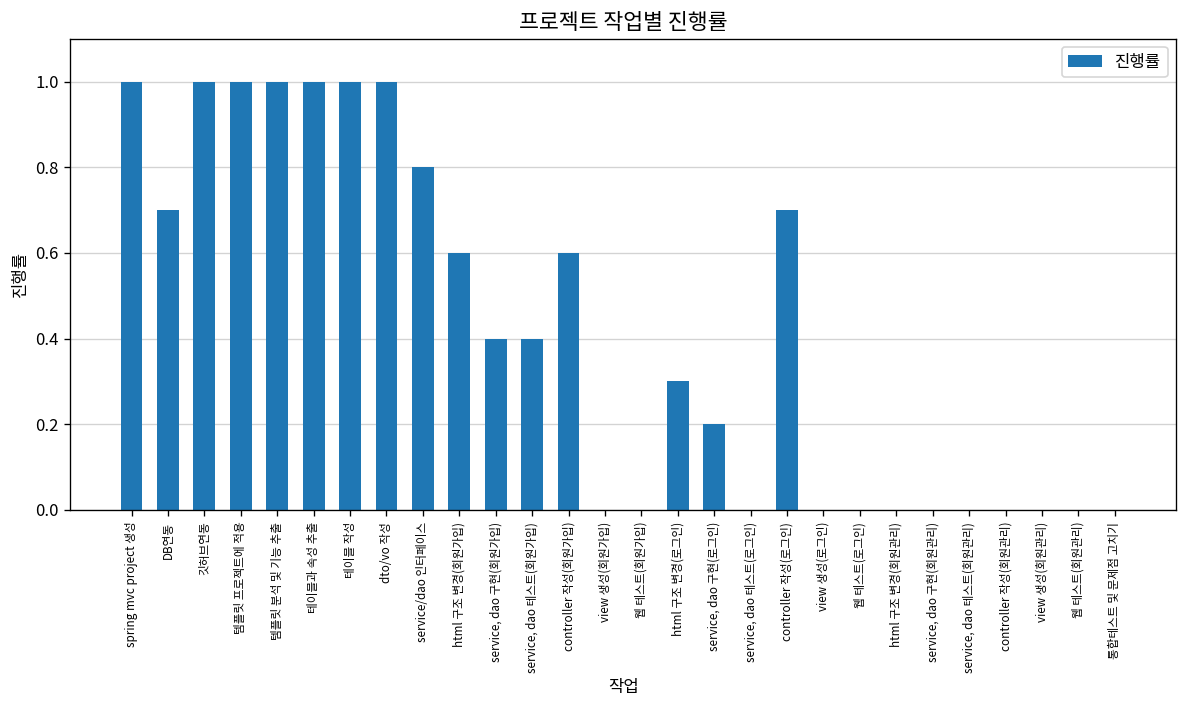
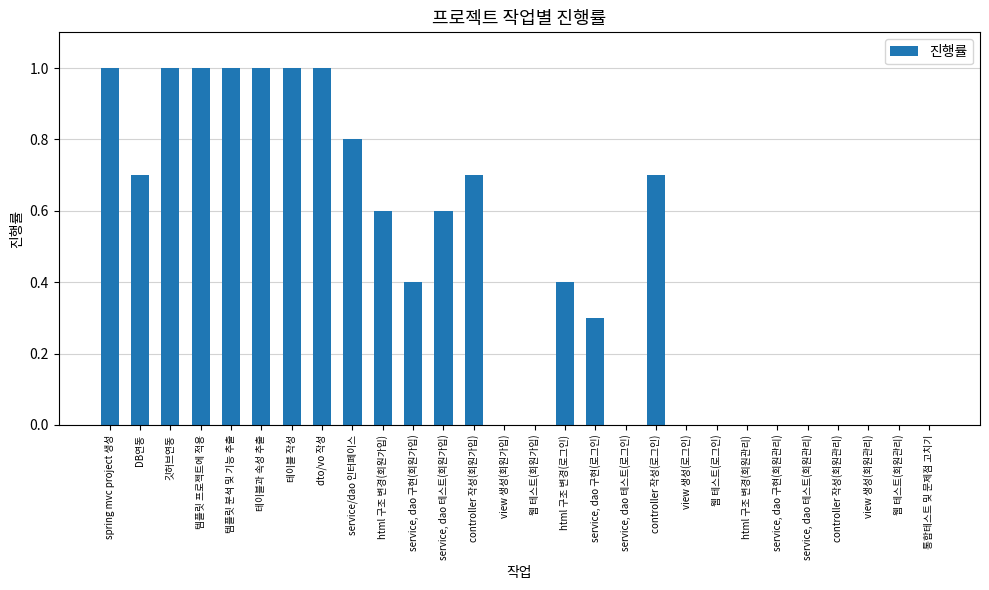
service, dao 테스트(회원가입): 0.4 -> 0.6
controller 작성(회원가입): 0.6 -> 0.7
html 구조 변경(로그인): 0.3 -> 0.4
service, dao 구현(로그인): 0.2 -> 0.3
